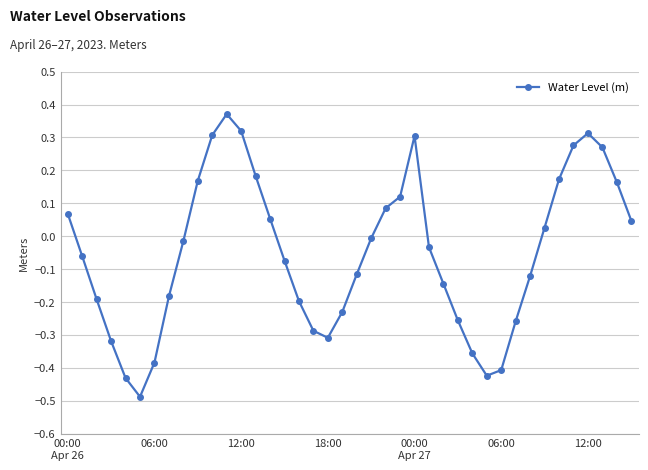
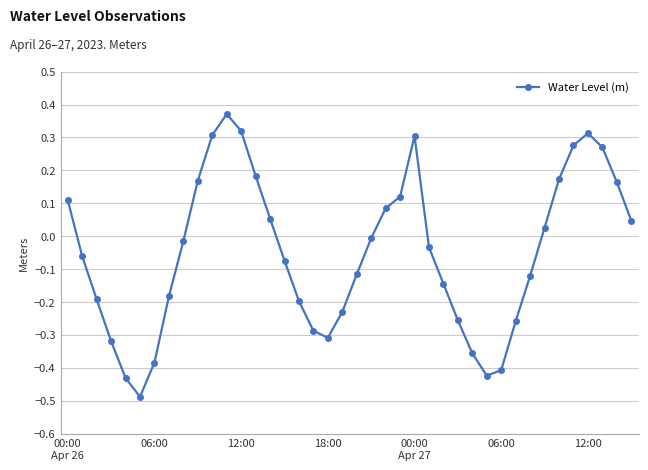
00:00 Apr 26: 0.07 -> 0.11
